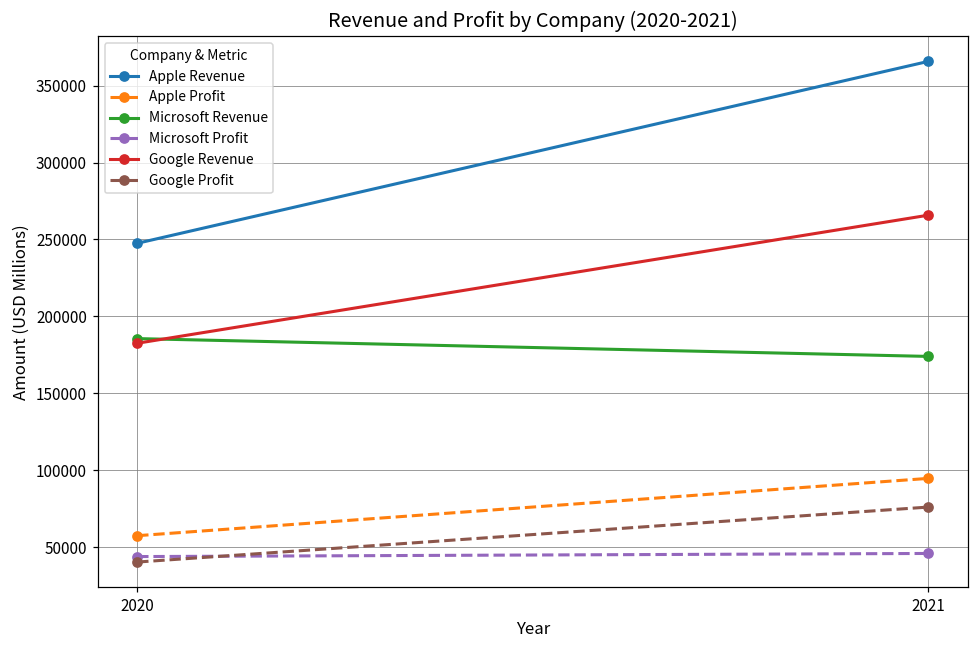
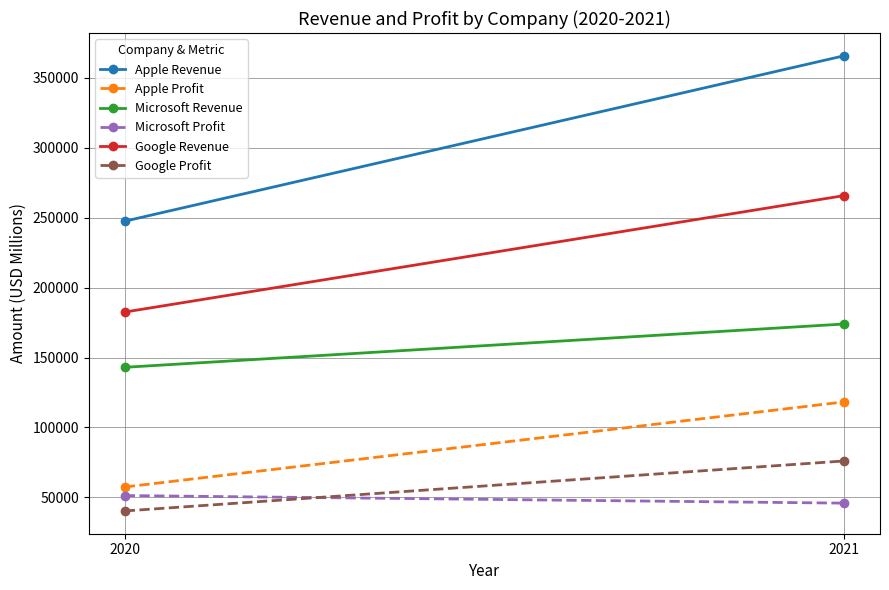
Microsoft Revenue, 2020: 186000 -> 143000
Microsoft Profit, 2020: 44000 -> 51000
Apple Profit, 2021: 95000 -> 118000
